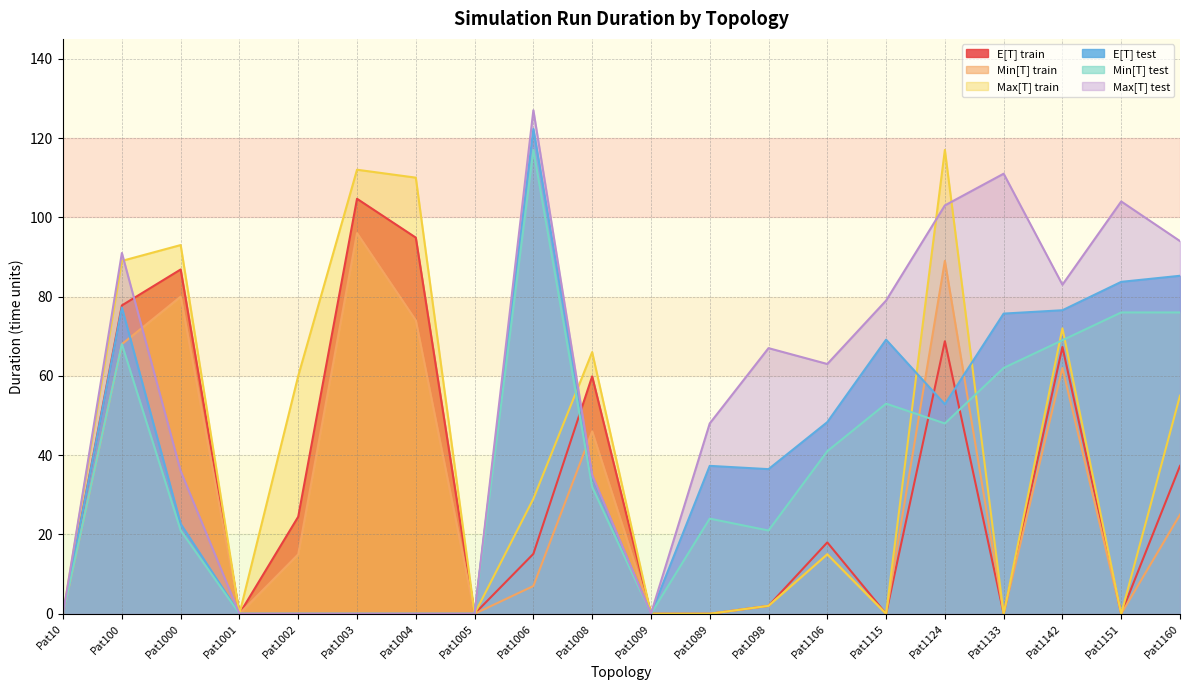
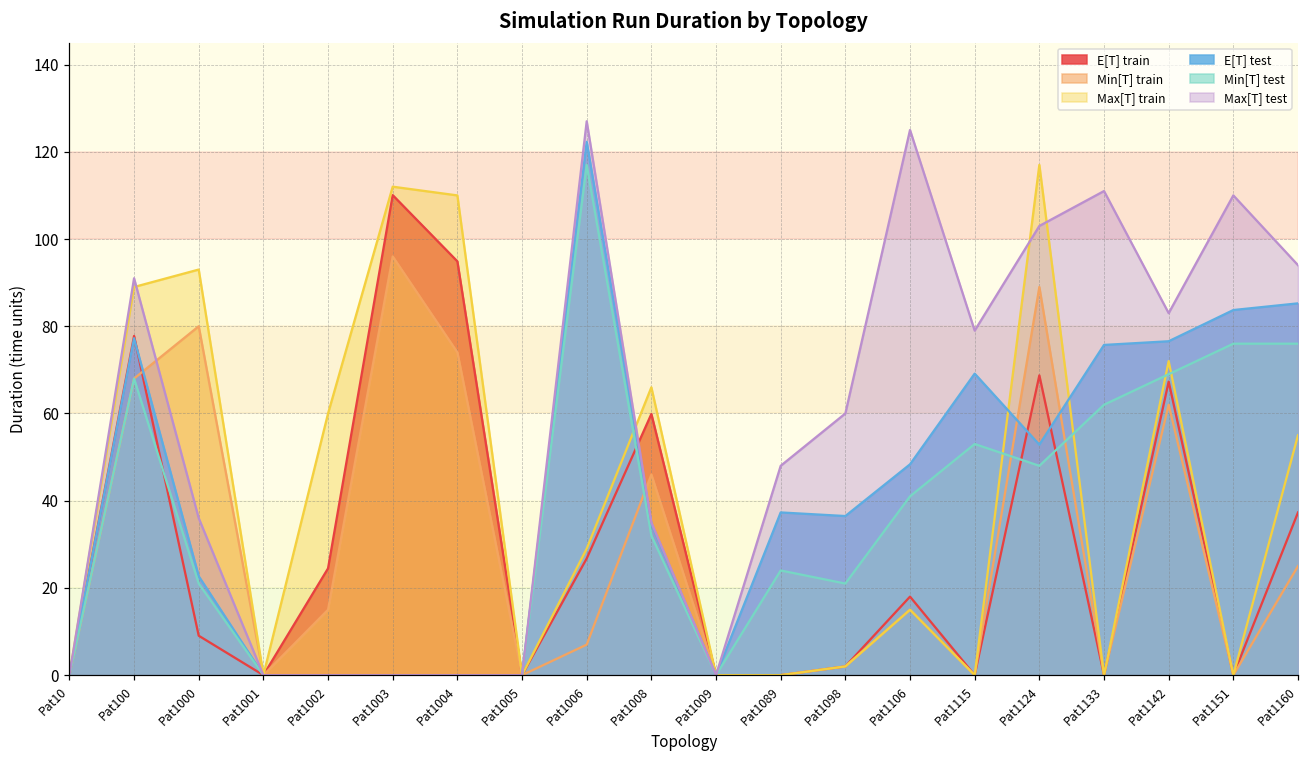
E[T] train, Pat1000: 87 -> 9
E[T] train, Pat1003: 105 -> 110
E[T] train, Pat1006: 15 -> 27
Max[T] test, Pat1098: 67 -> 60
Max[T] test, Pat1106: 63 -> 125
Max[T] test, Pat1151: 104 -> 110
